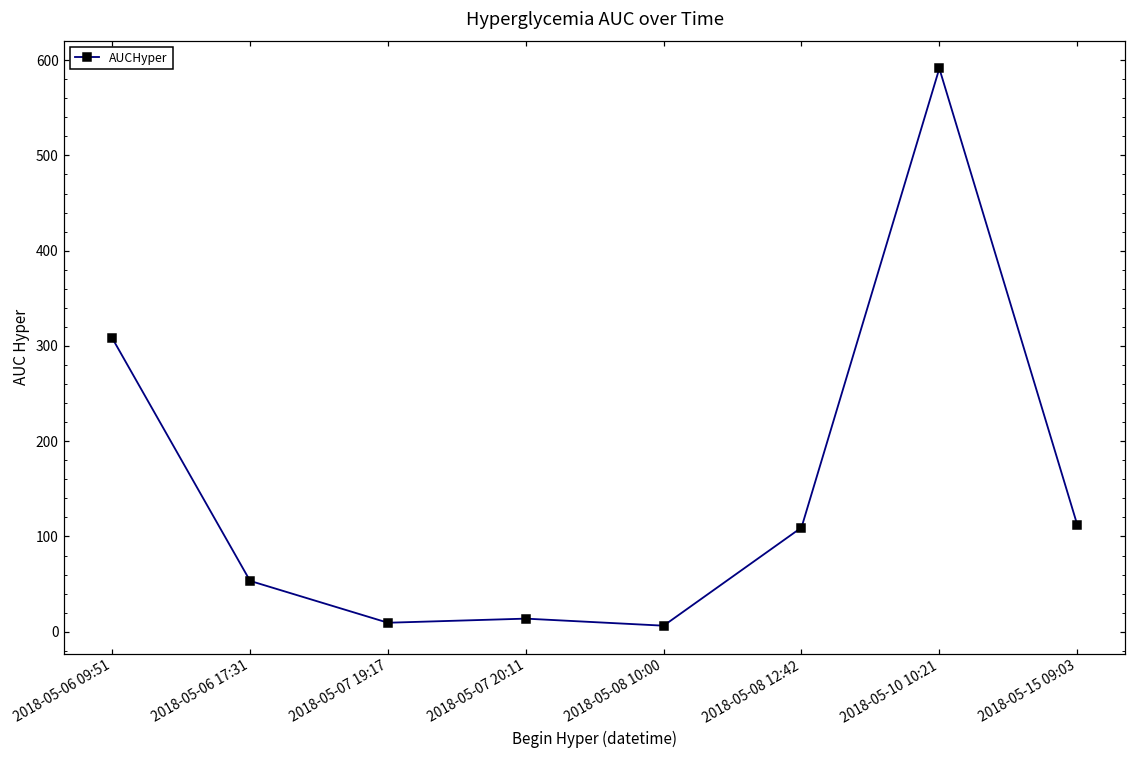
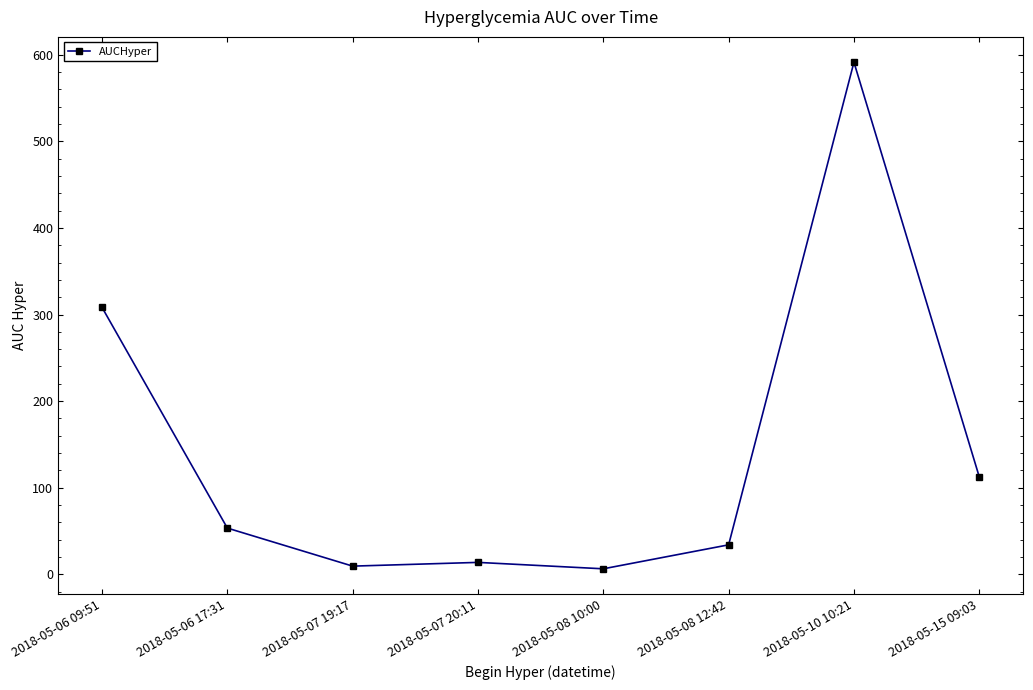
2018-05-08 12:42: 110 -> 30
